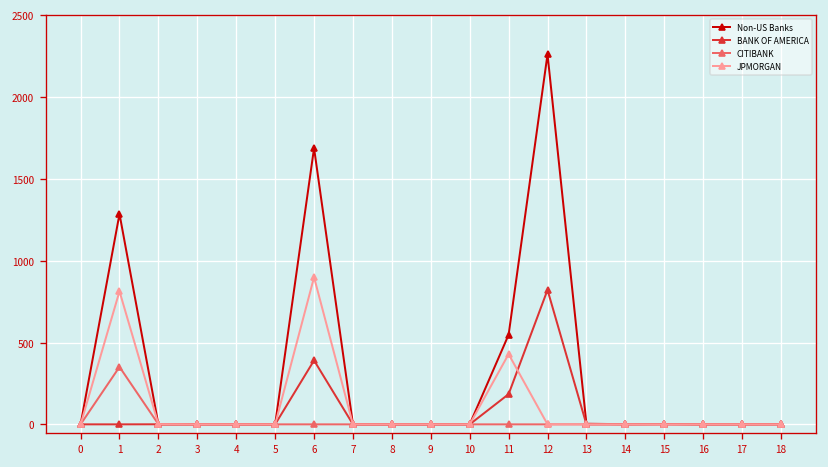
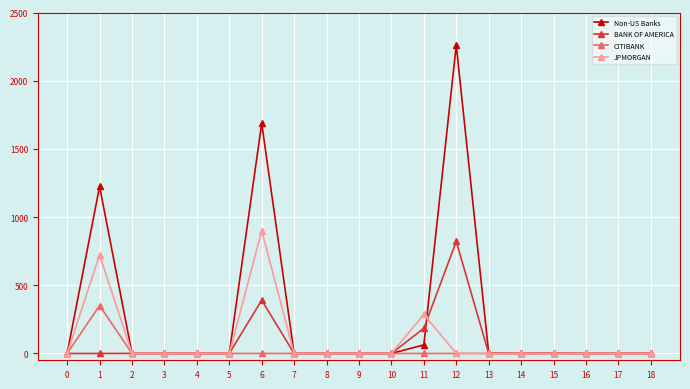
Non-US Banks, 1: 1290 -> 1220
JPMORGAN, 1: 810 -> 720
Non-US Banks, 11: 550 -> 60
JPMORGAN, 11: 430 -> 290
